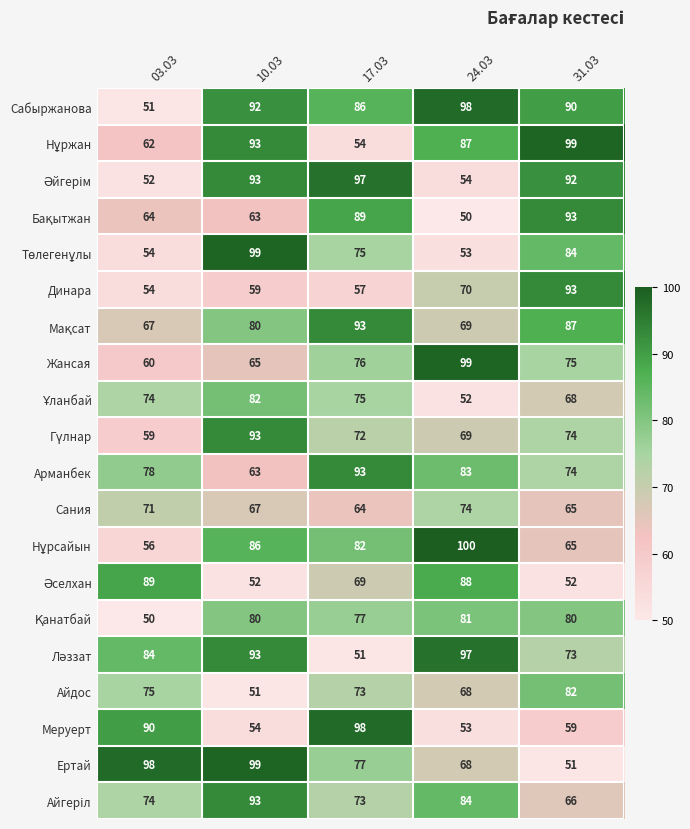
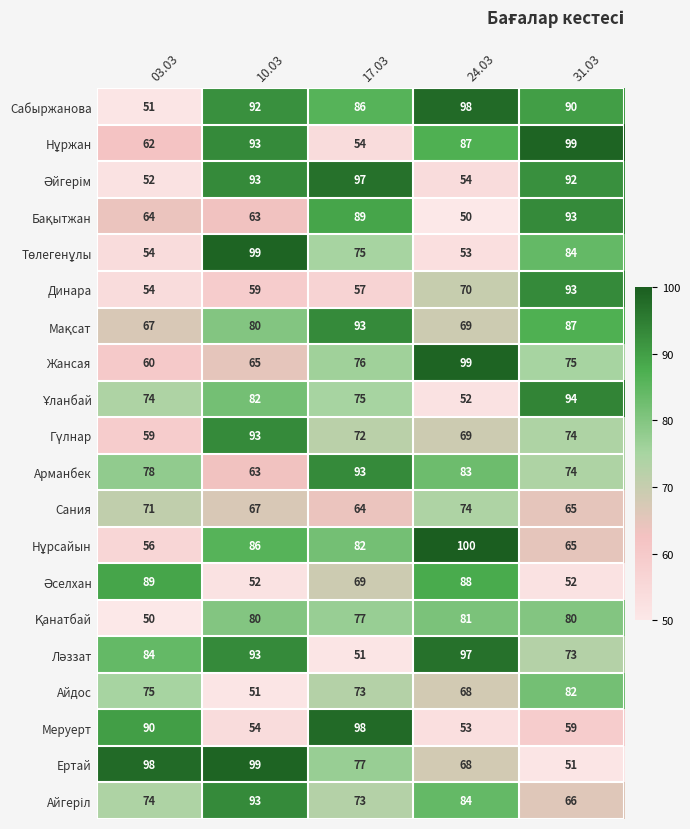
Ұланбай, 31.03: 68 -> 94
